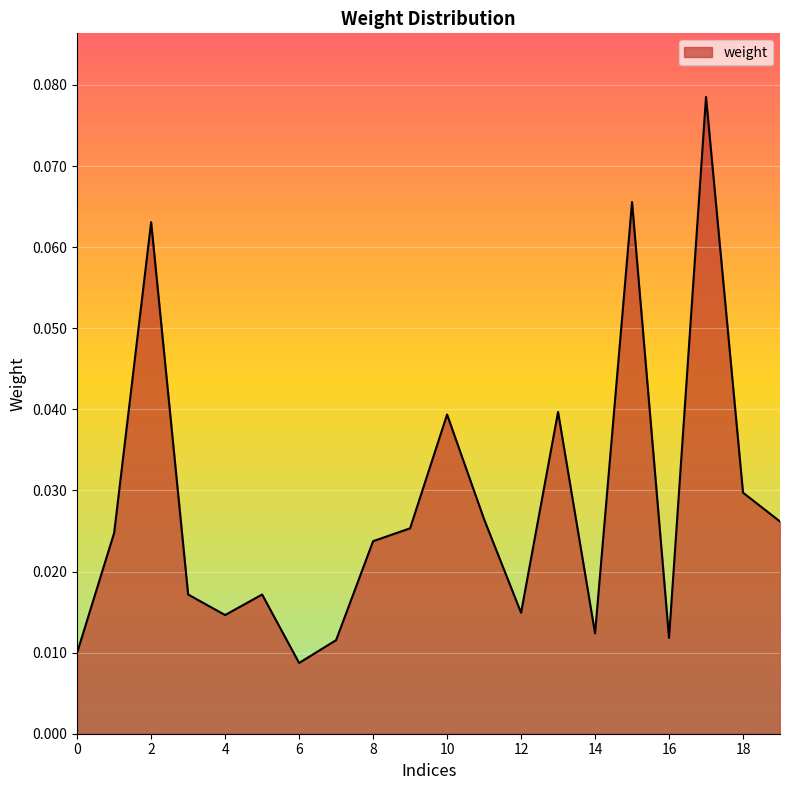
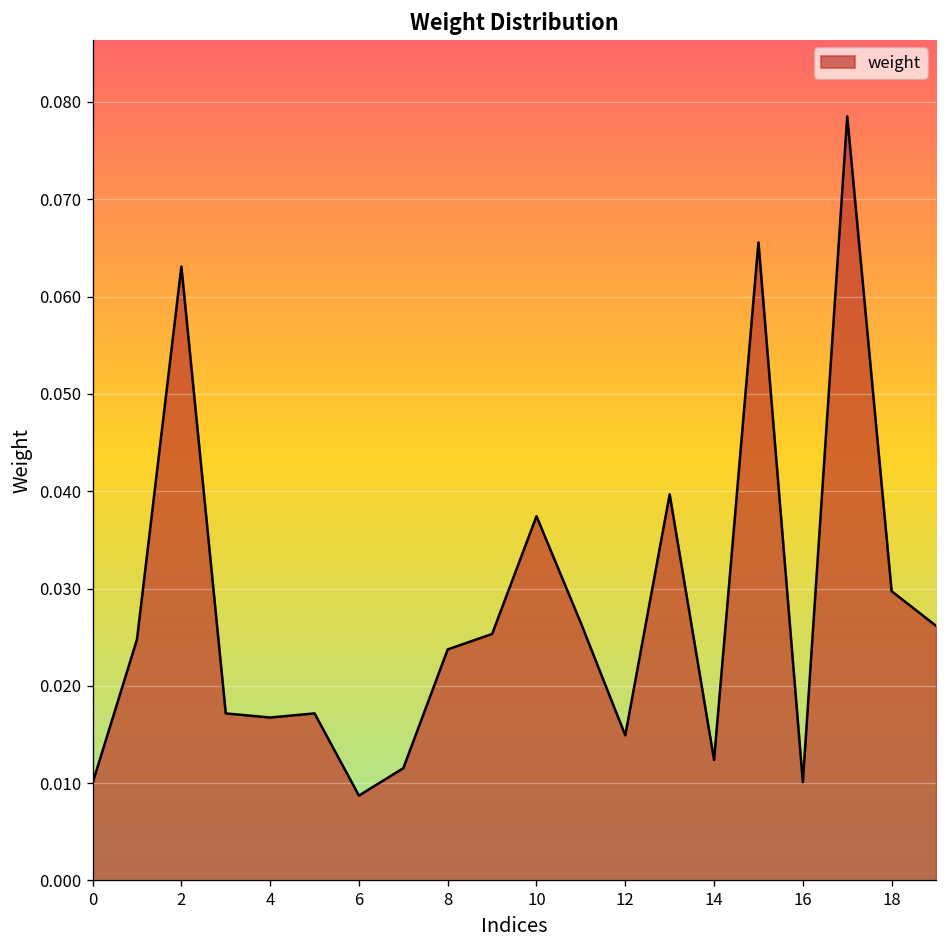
4: 0.015 -> 0.017
10: 0.039 -> 0.037
16: 0.012 -> 0.010
